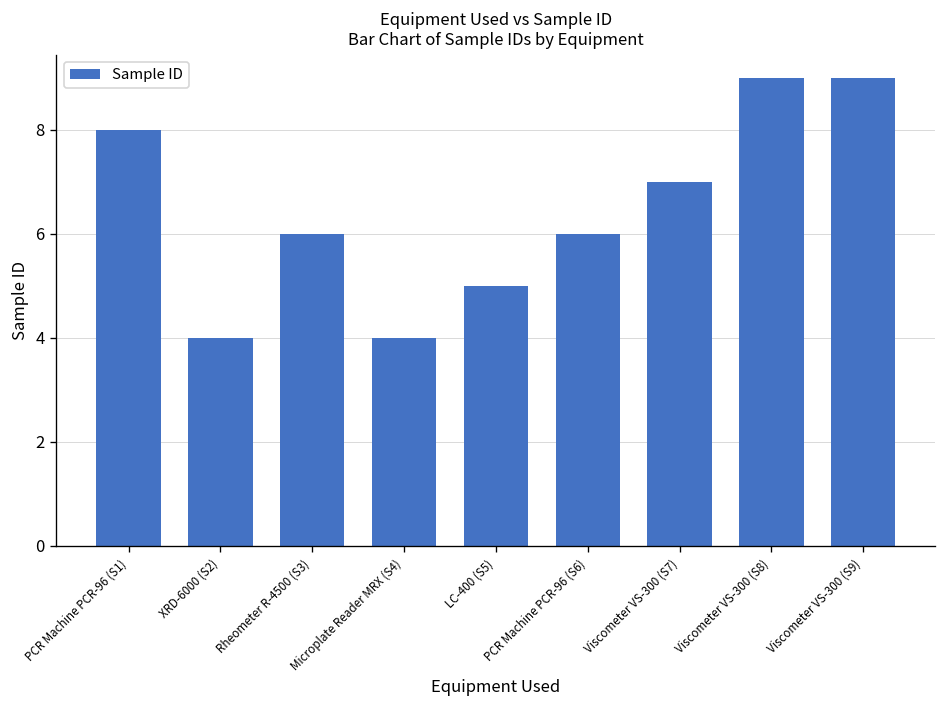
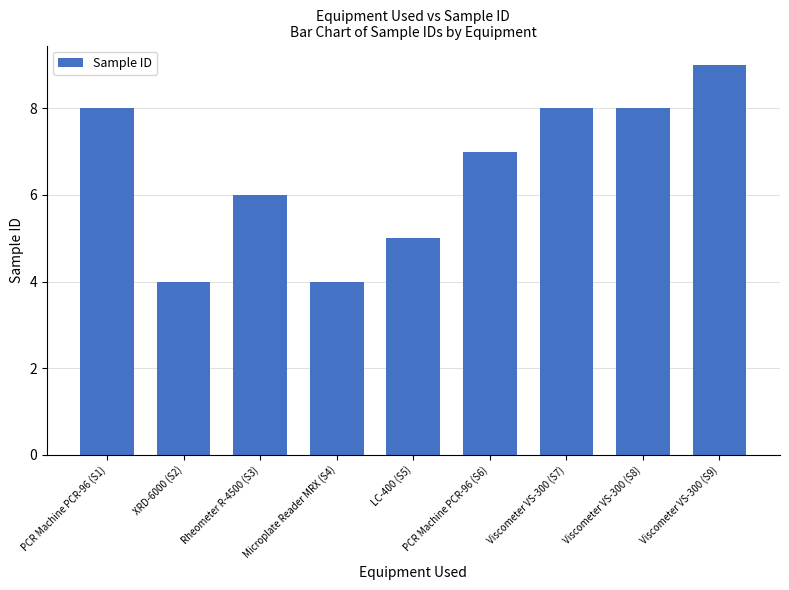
PCR Machine PCR-96 (S6): 6 -> 7
Viscometer VS-300 (S7): 7 -> 8
Viscometer VS-300 (S8): 9 -> 8
